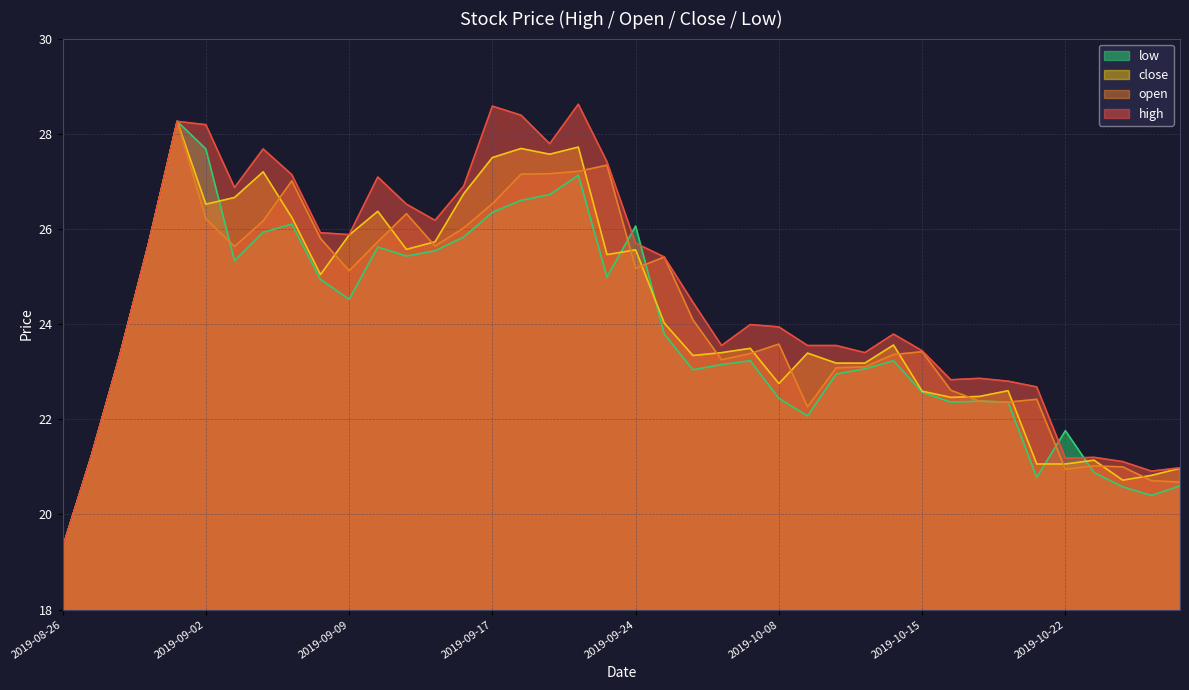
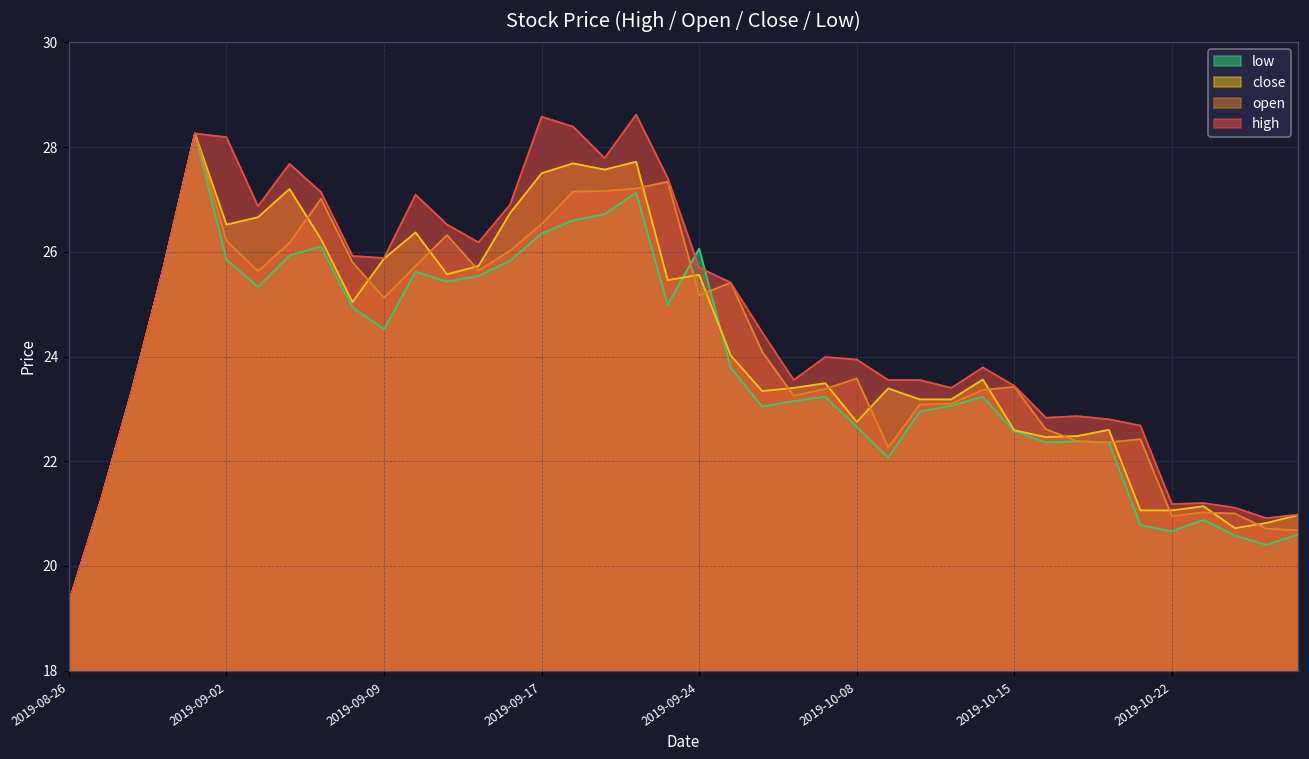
low, 2019-09-02: 27.7 -> 25.9
low, 2019-10-08: 22.4 -> 22.7
low, 2019-10-22: 21.8 -> 20.7
